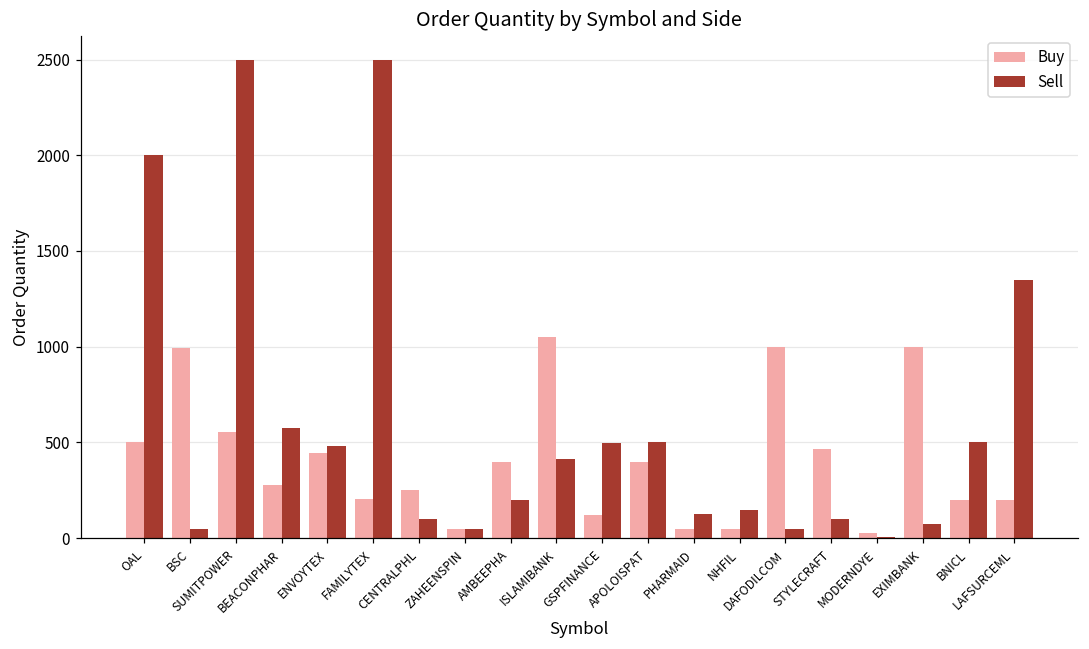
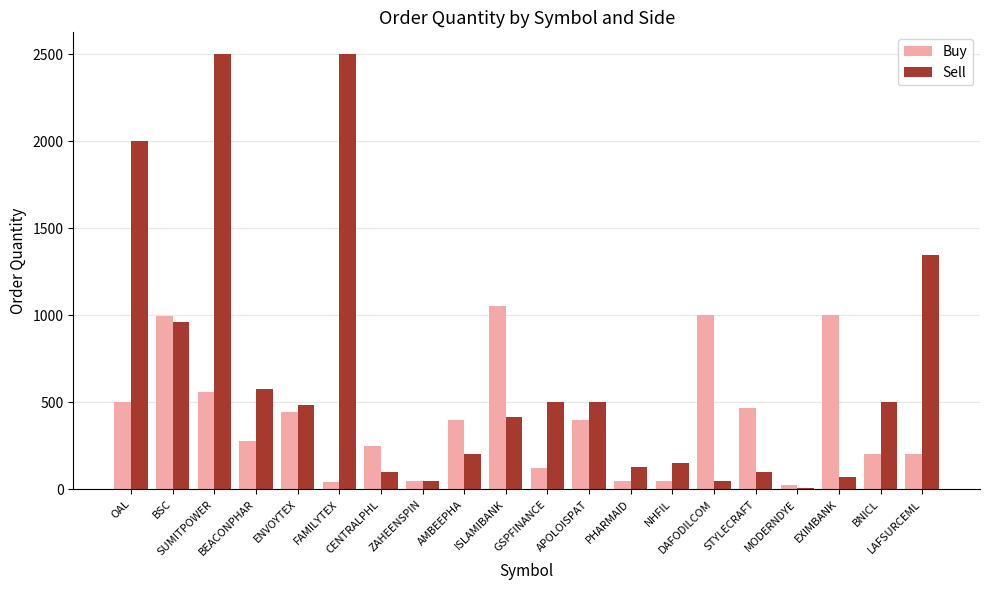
Sell, BSC: 50 -> 960
Buy, FAMILYTEX: 200 -> 40
